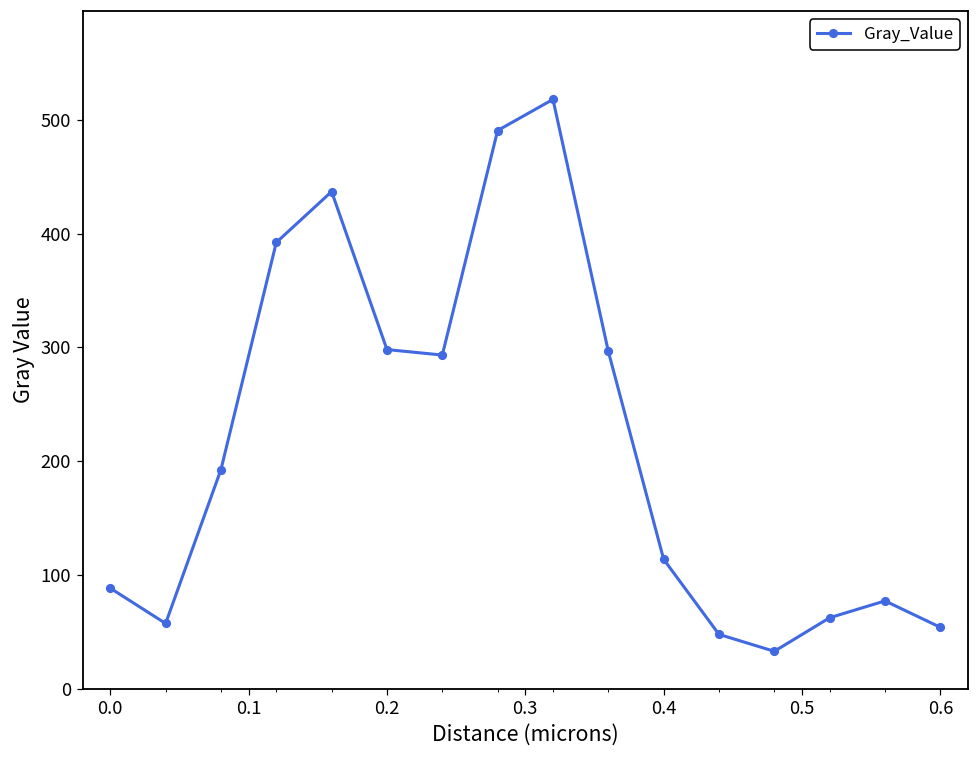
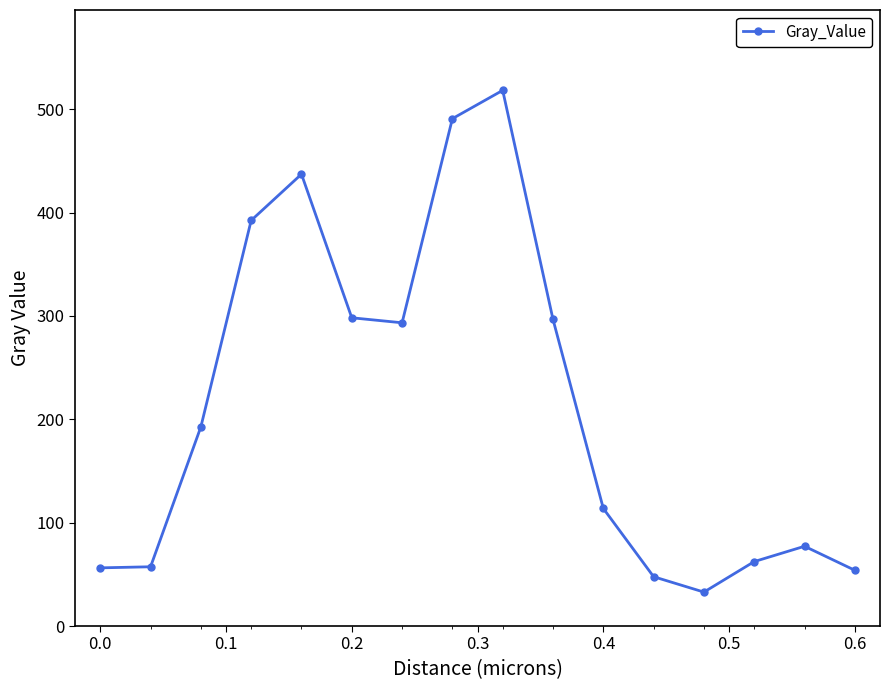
0.0: 88 -> 56
